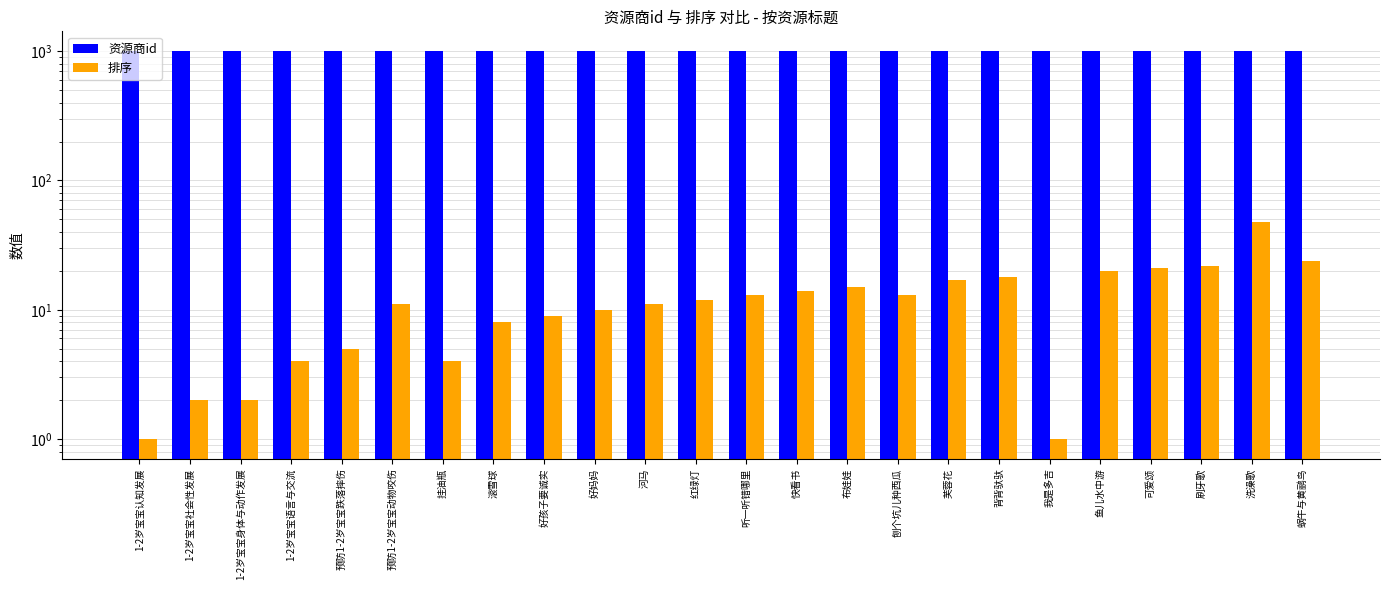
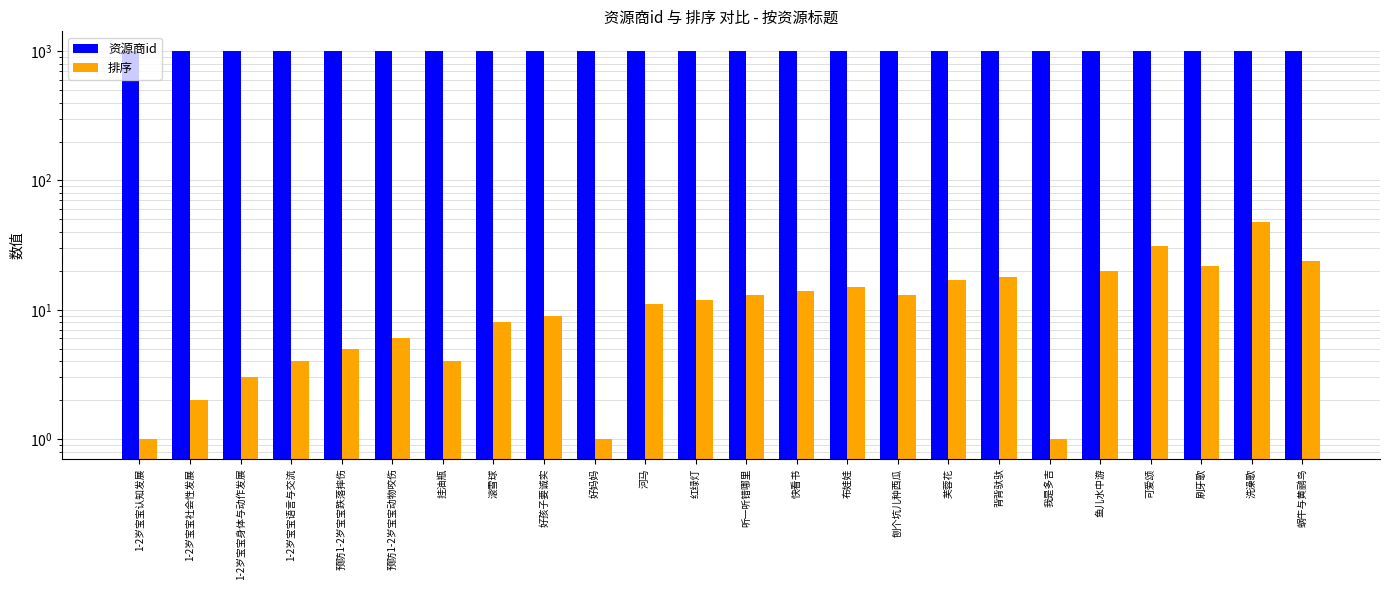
排序, 1-2岁宝宝身体与动作发展: 2 -> 3
排序, 预防1-2岁宝宝动物咬伤: 11 -> 6
排序, 好妈妈: 10 -> 1
排序, 可爱颂: 21 -> 31
